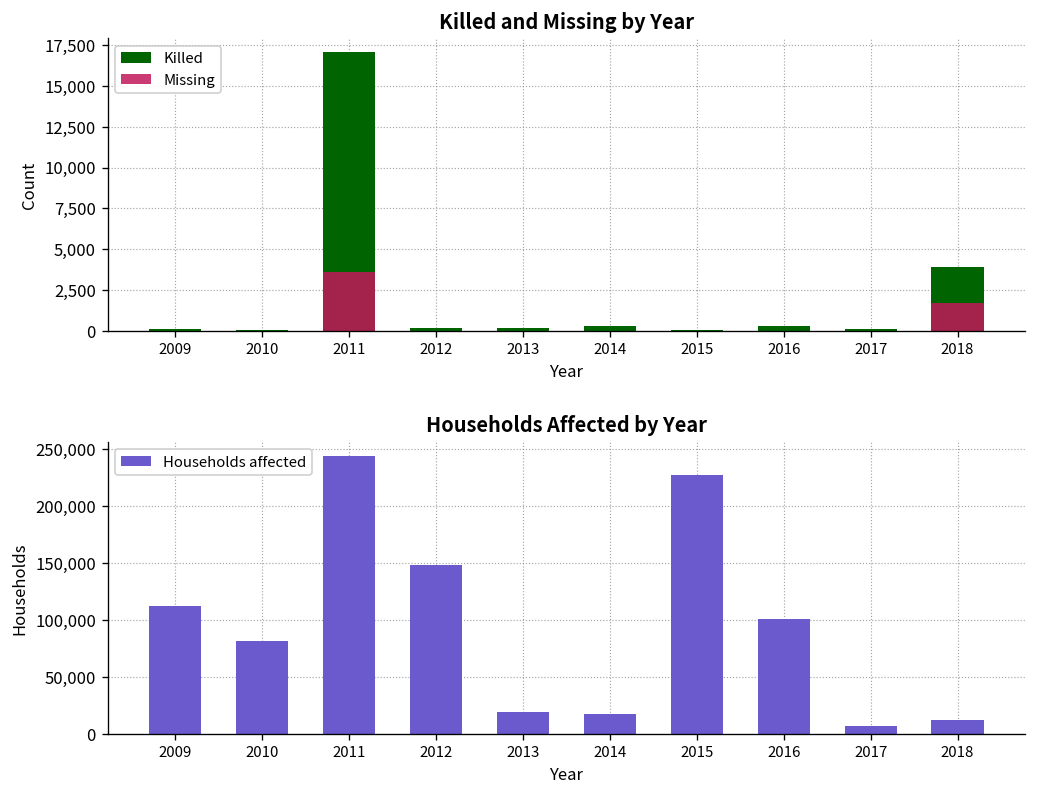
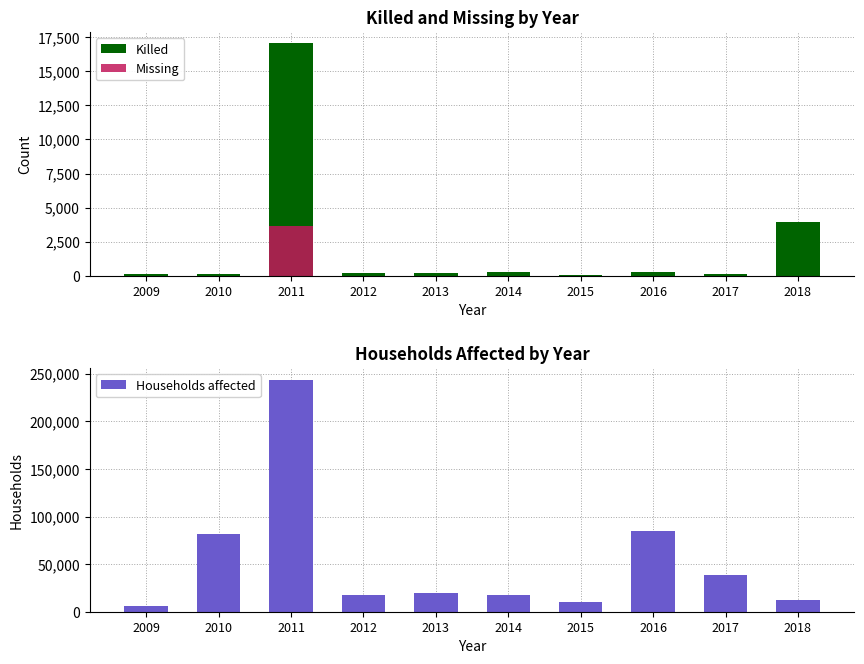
Killed and Missing by Year, Missing, 2018: 1,700 -> 0
Households Affected by Year, 2009: 110,000 -> 10,000
Households Affected by Year, 2012: 150,000 -> 20,000
Households Affected by Year, 2015: 230,000 -> 10,000
Households Affected by Year, 2016: 100,000 -> 90,000
Households Affected by Year, 2017: 10,000 -> 40,000
